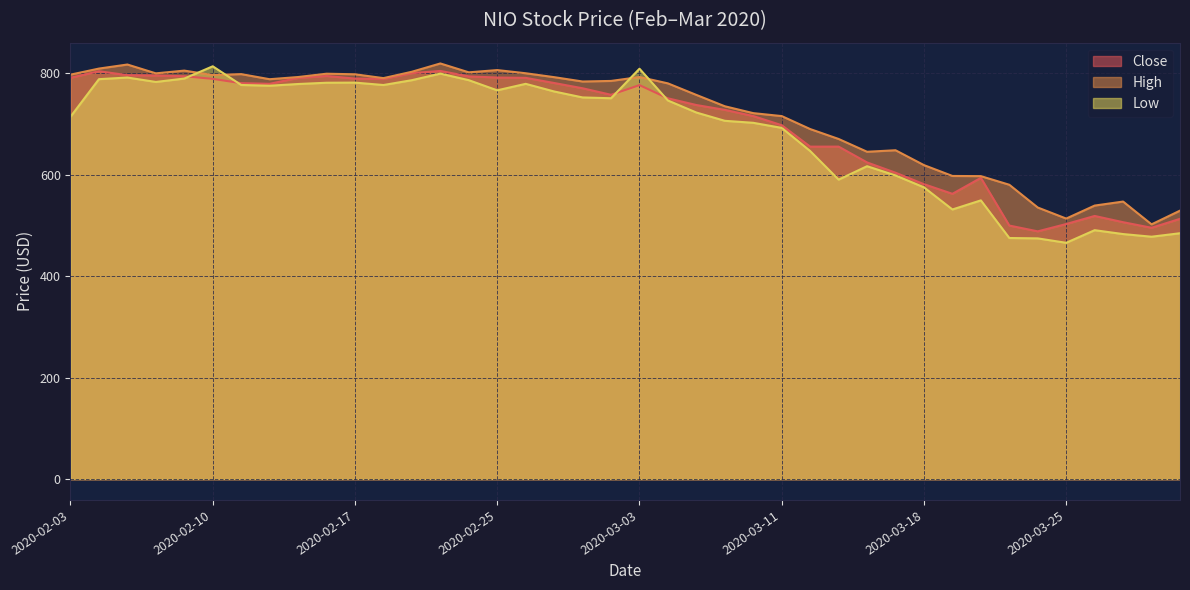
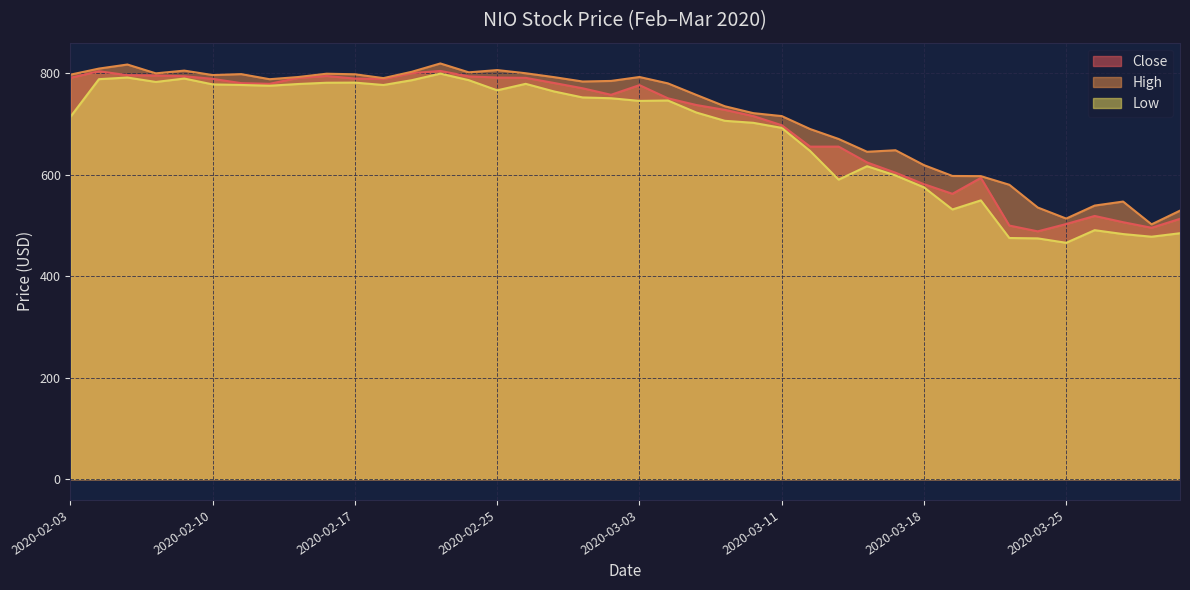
Low, 2020-02-10: 810 -> 780
Low, 2020-03-03: 810 -> 750
